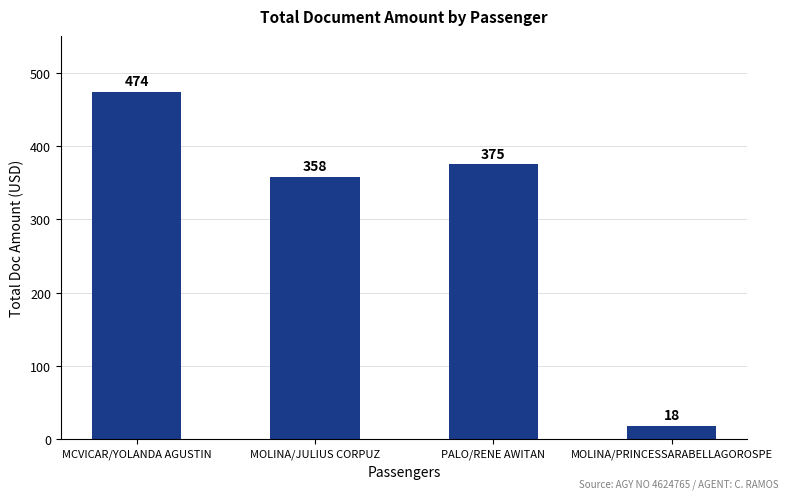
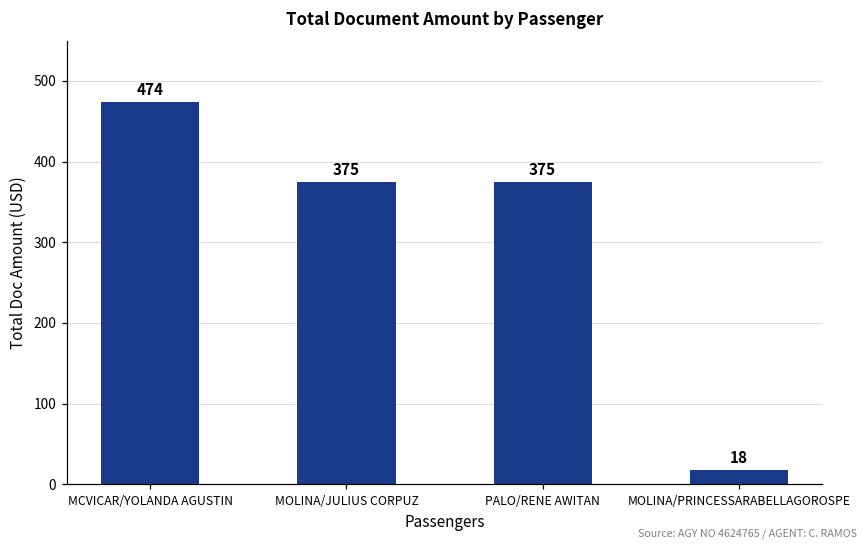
MOLINA/JULIUS CORPUZ: 358 -> 375
